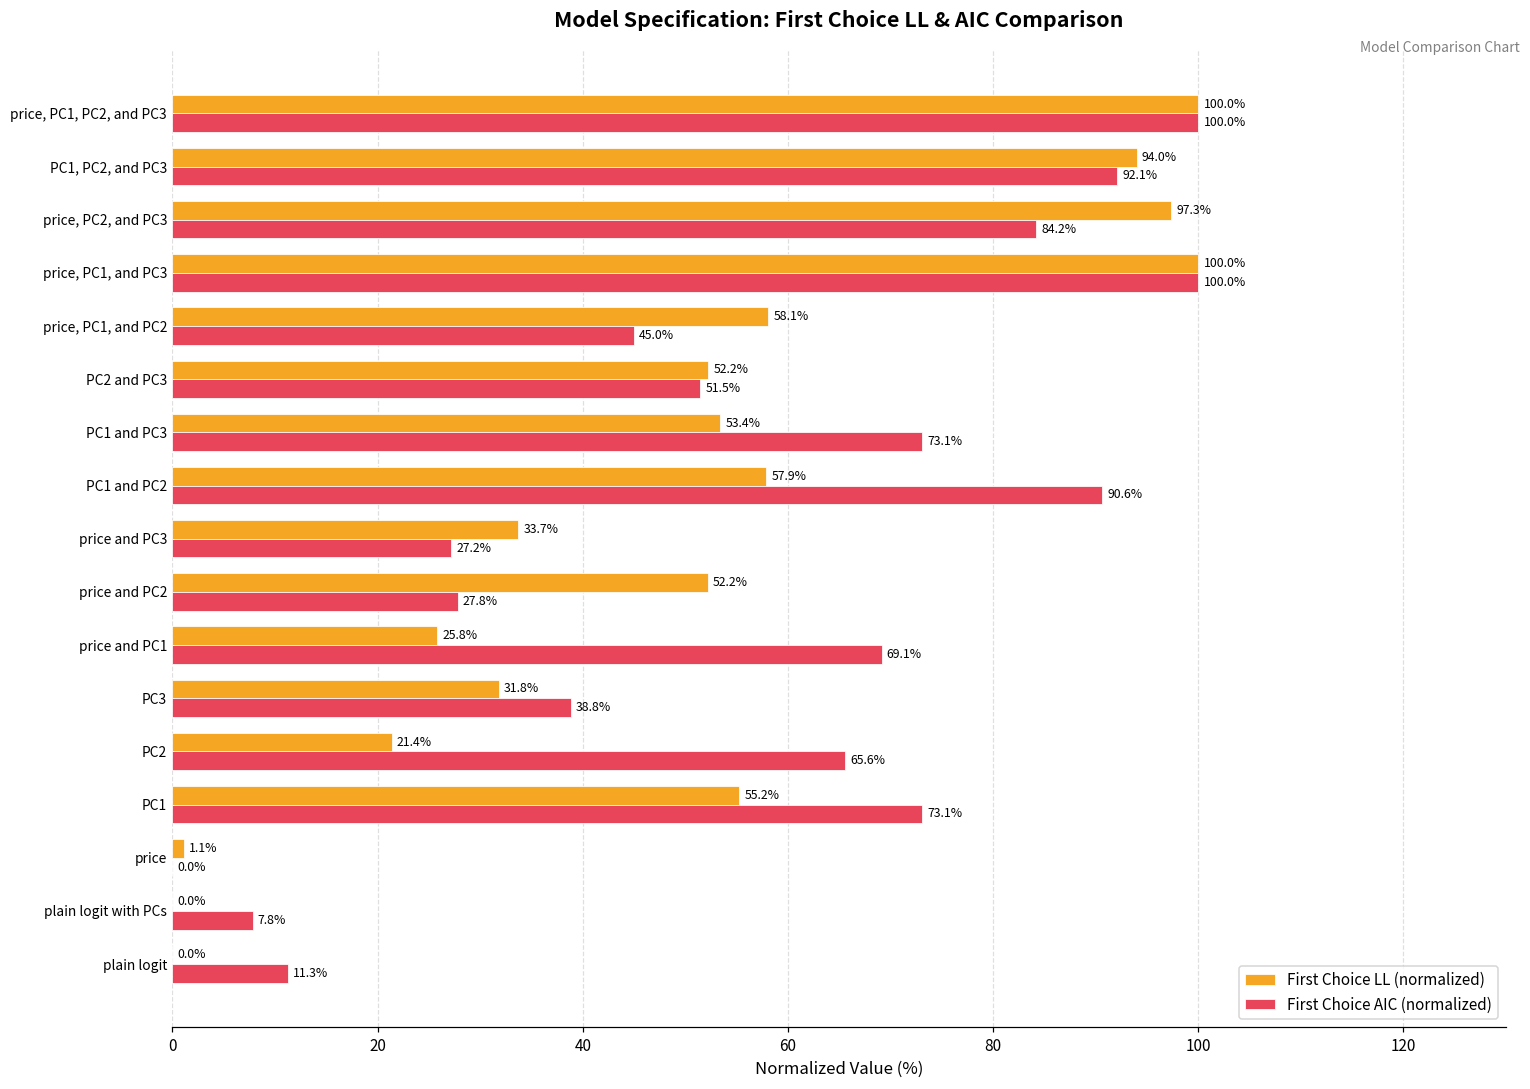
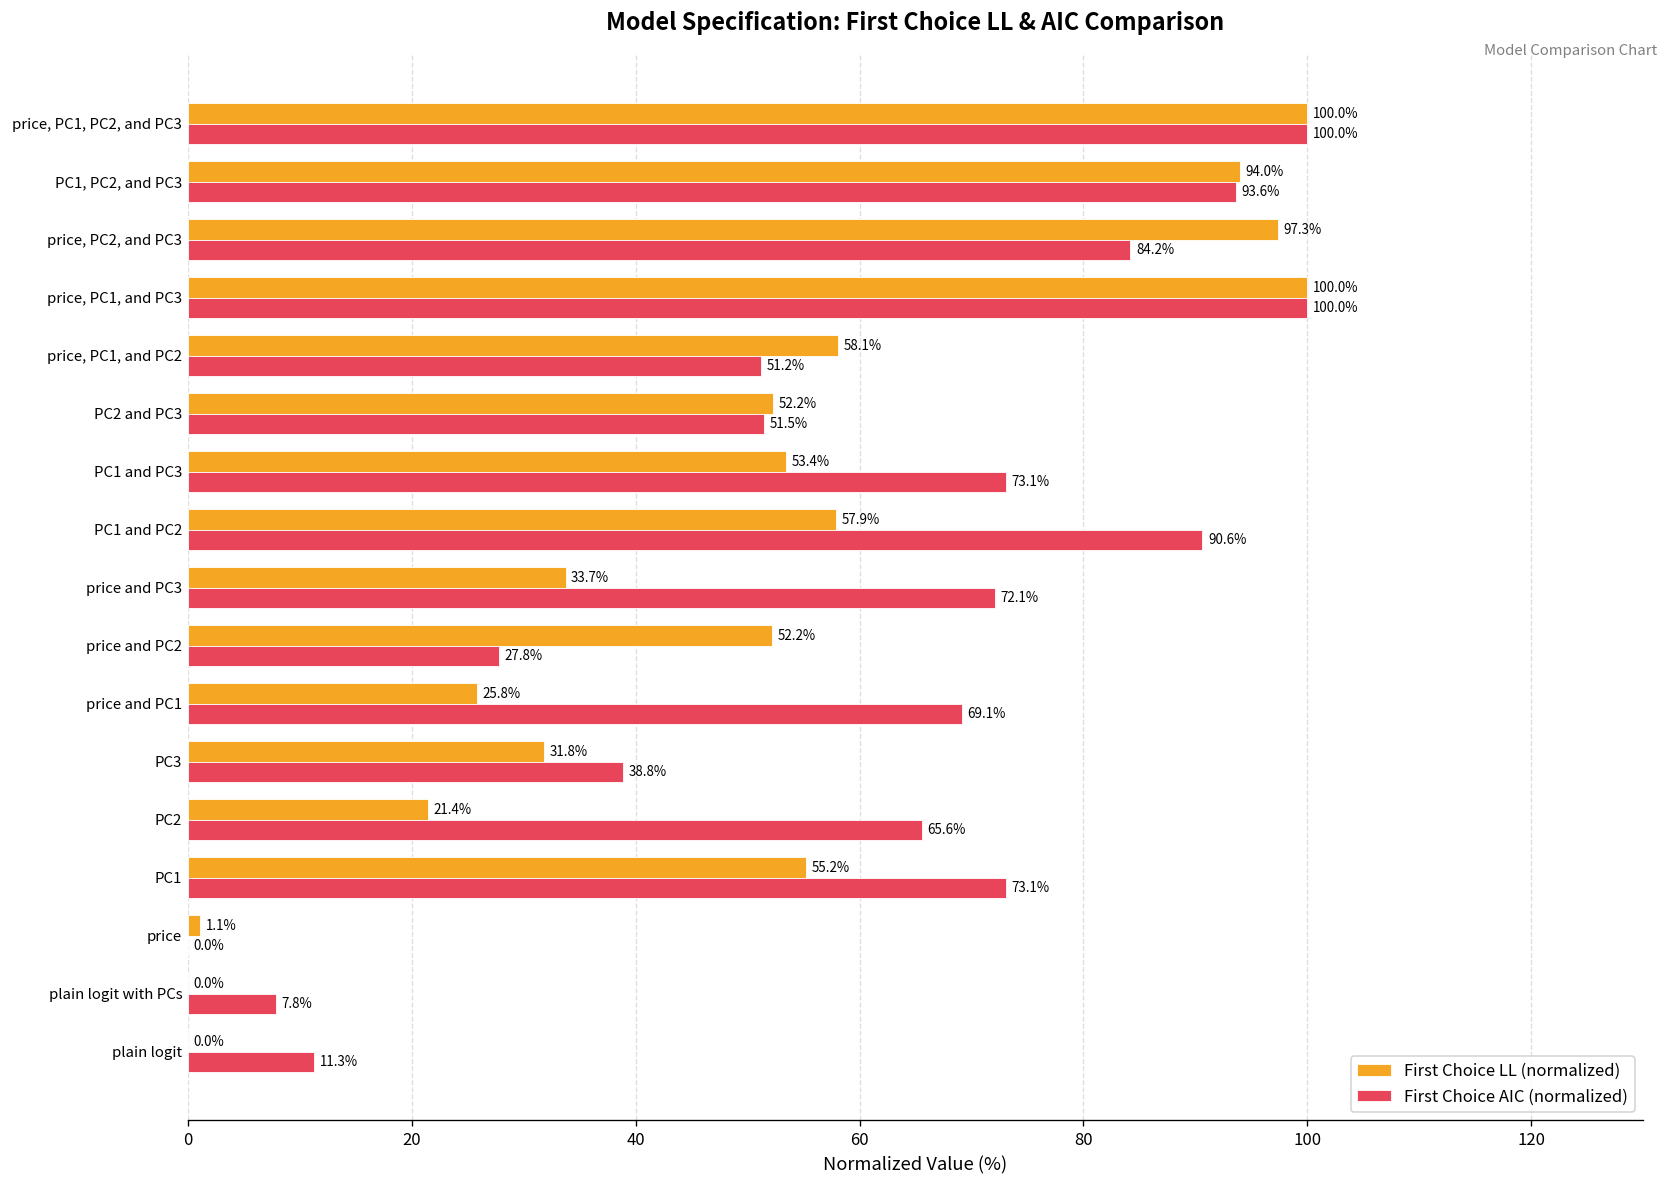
First Choice AIC (normalized), PC1, PC2, and PC3: 92.1% -> 93.6%
First Choice AIC (normalized), price, PC1, and PC2: 45.0% -> 51.2%
First Choice AIC (normalized), price and PC3: 27.2% -> 72.1%
